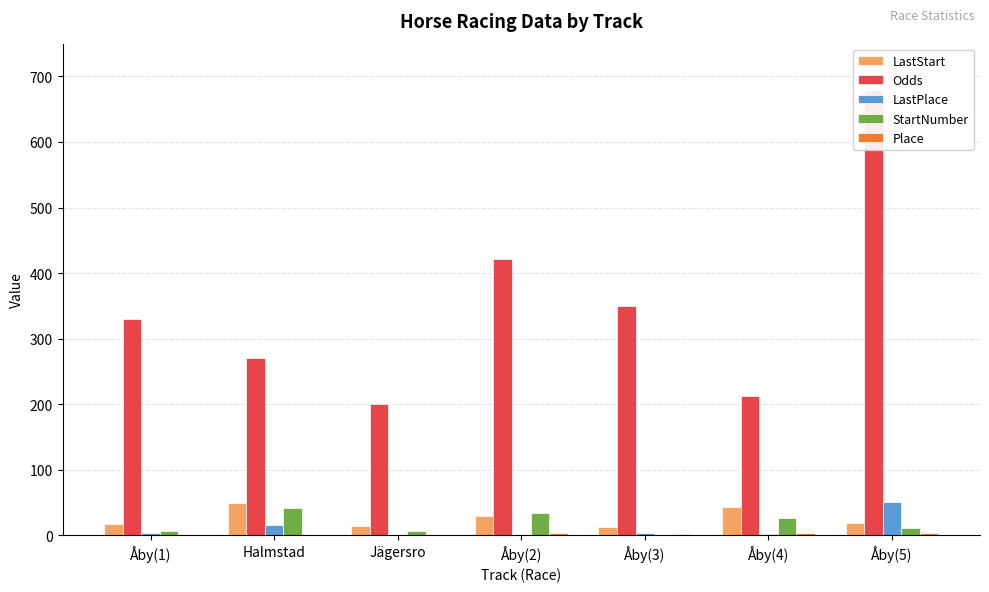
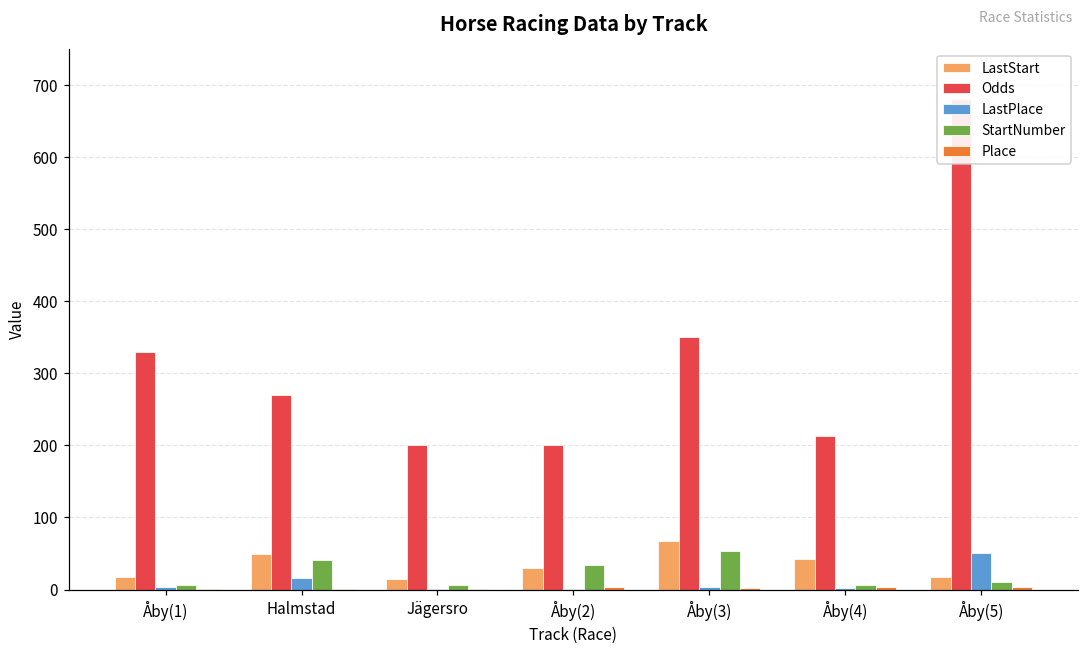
Odds, Åby(2): 420 -> 200
LastStart, Åby(3): 10 -> 70
StartNumber, Åby(3): 0 -> 50
StartNumber, Åby(4): 30 -> 10
